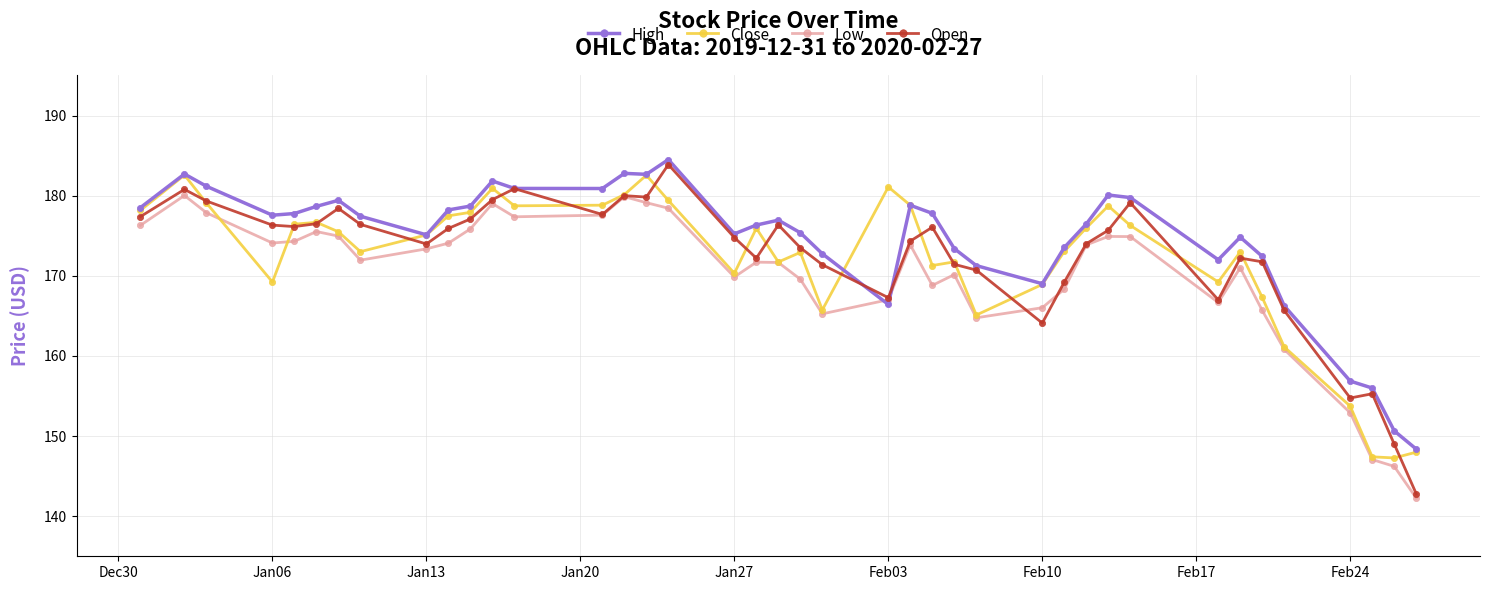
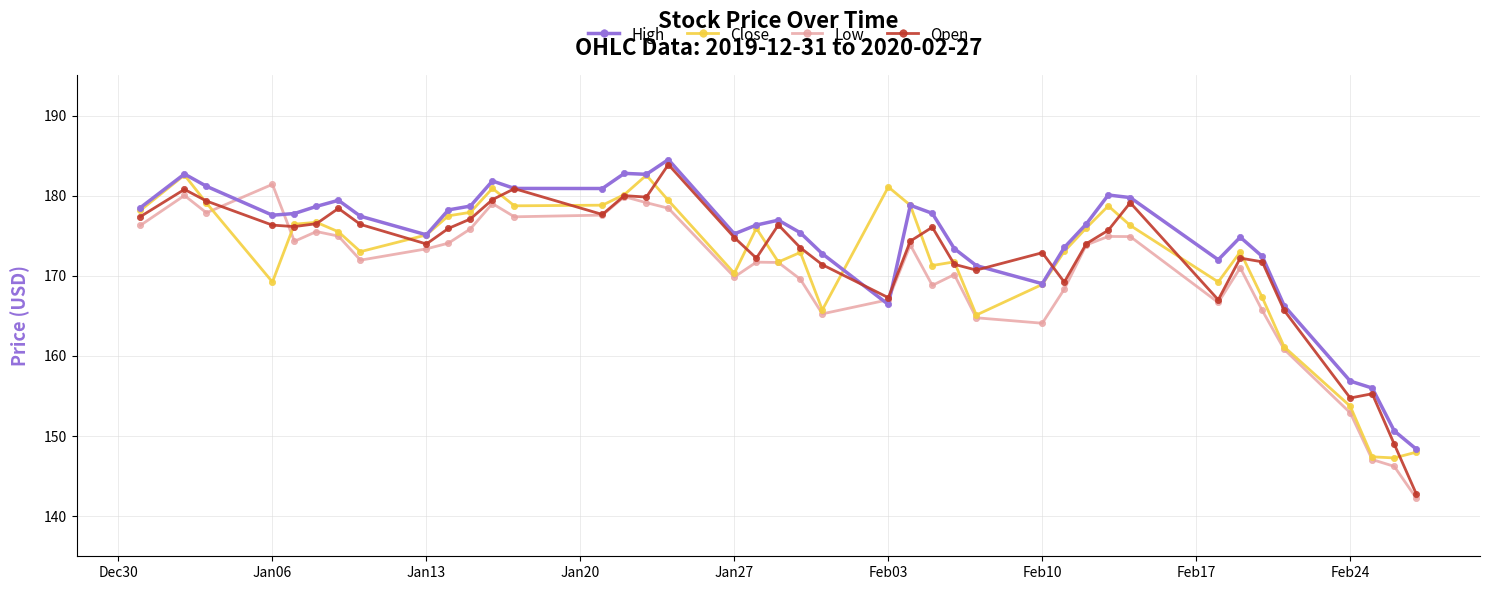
Low, Jan06: 174 -> 181
Low, Feb10: 166 -> 164
Open, Feb10: 164 -> 173
